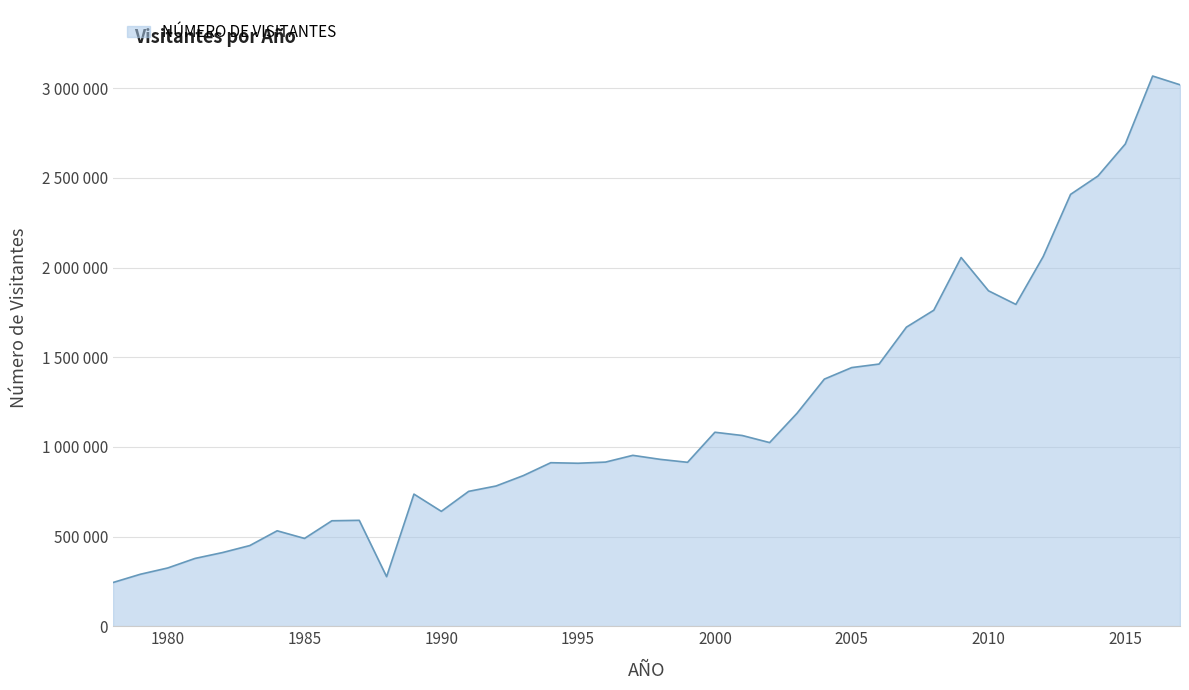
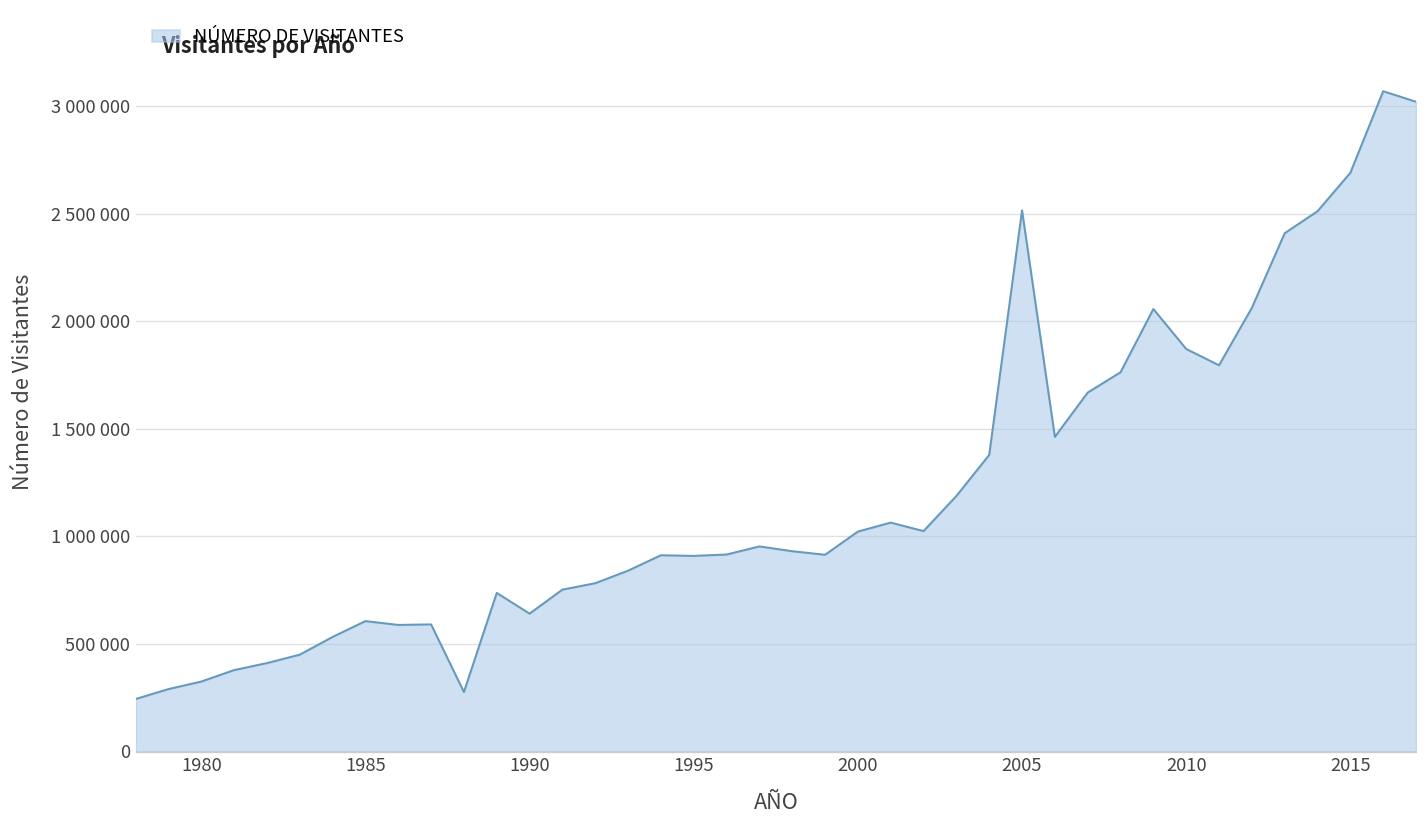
1985: 490000 -> 610000
2000: 1080000 -> 1020000
2005: 1440000 -> 2510000
